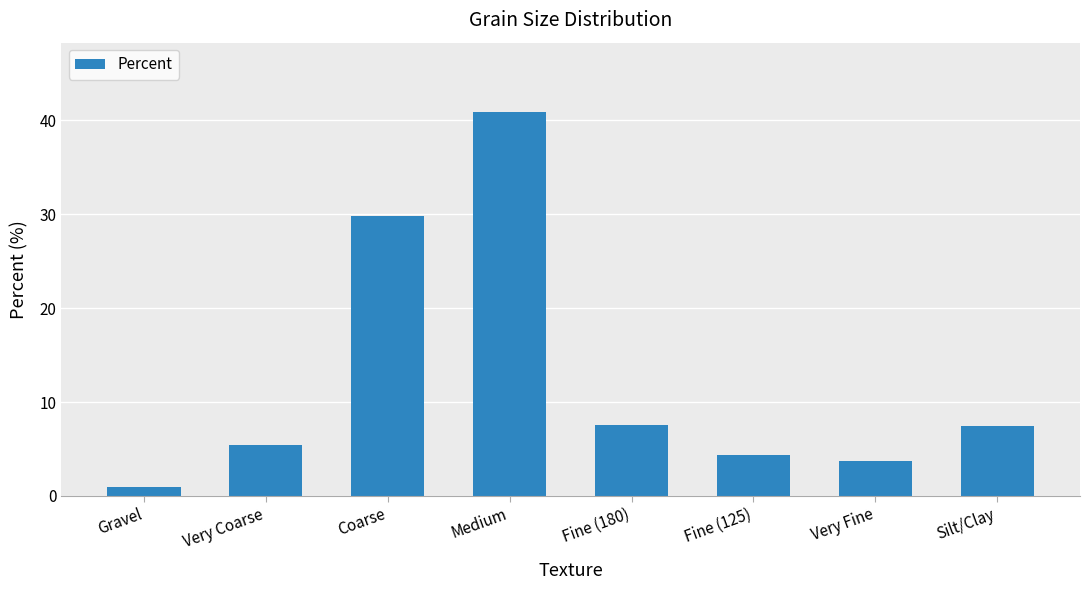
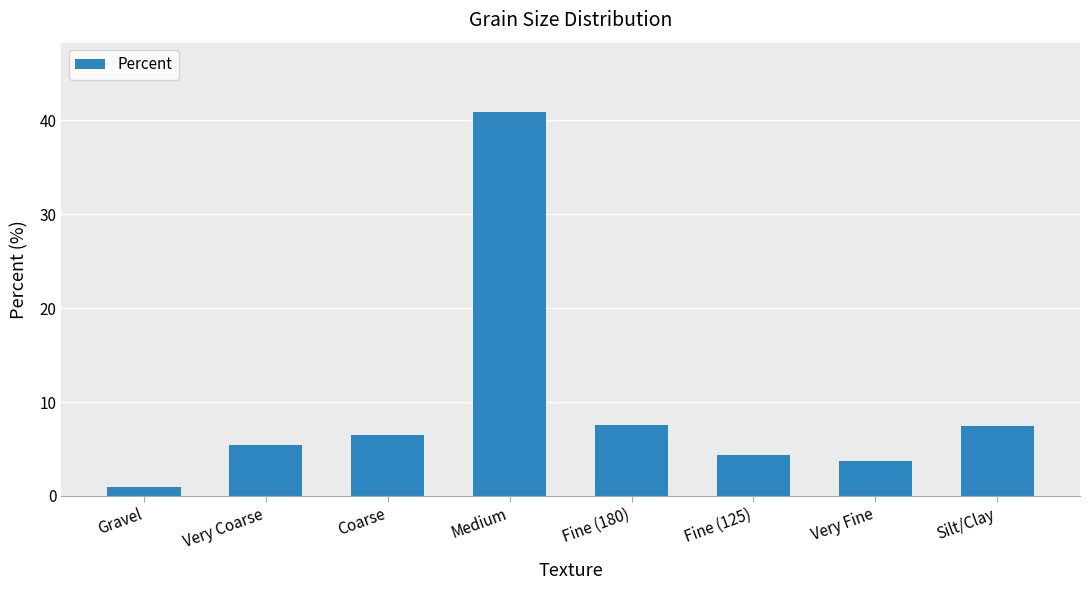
Coarse: 30 -> 6
